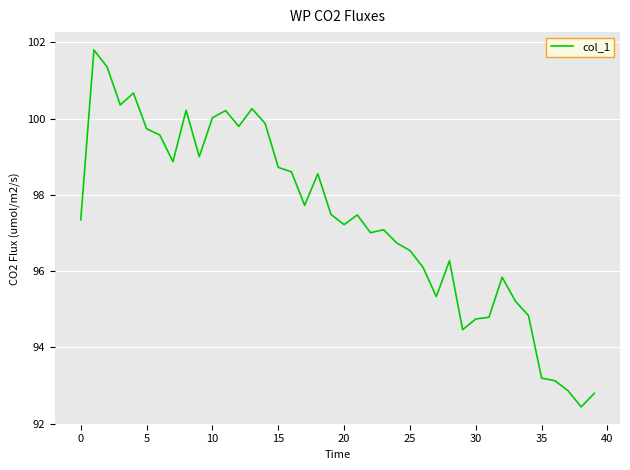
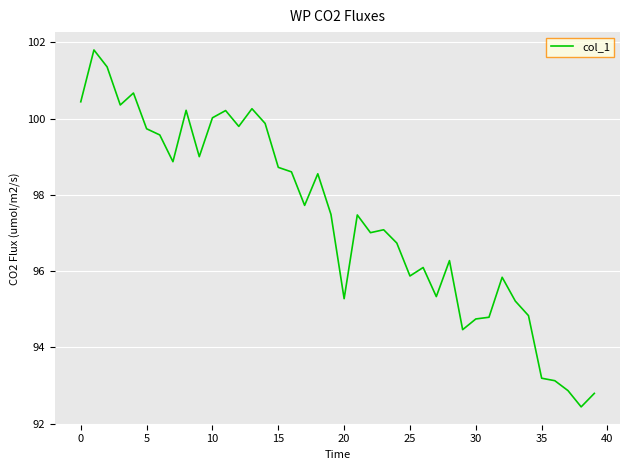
0: 97.3 -> 100.4
20: 97.2 -> 95.3
25: 96.5 -> 95.9
